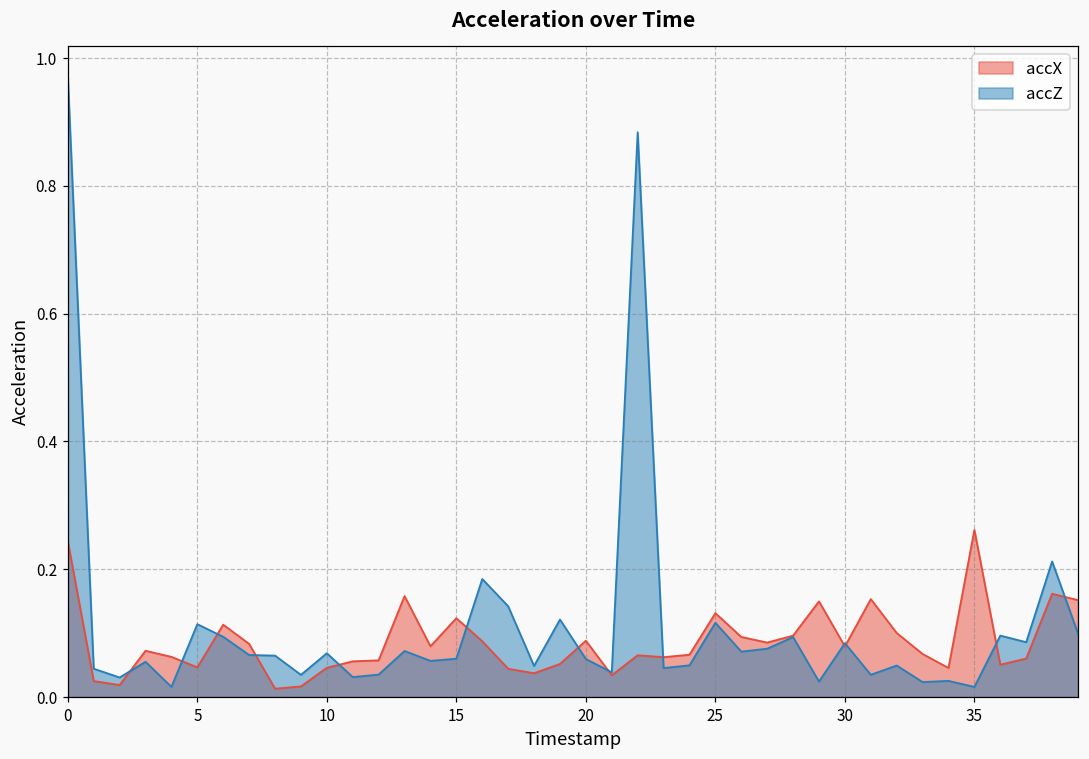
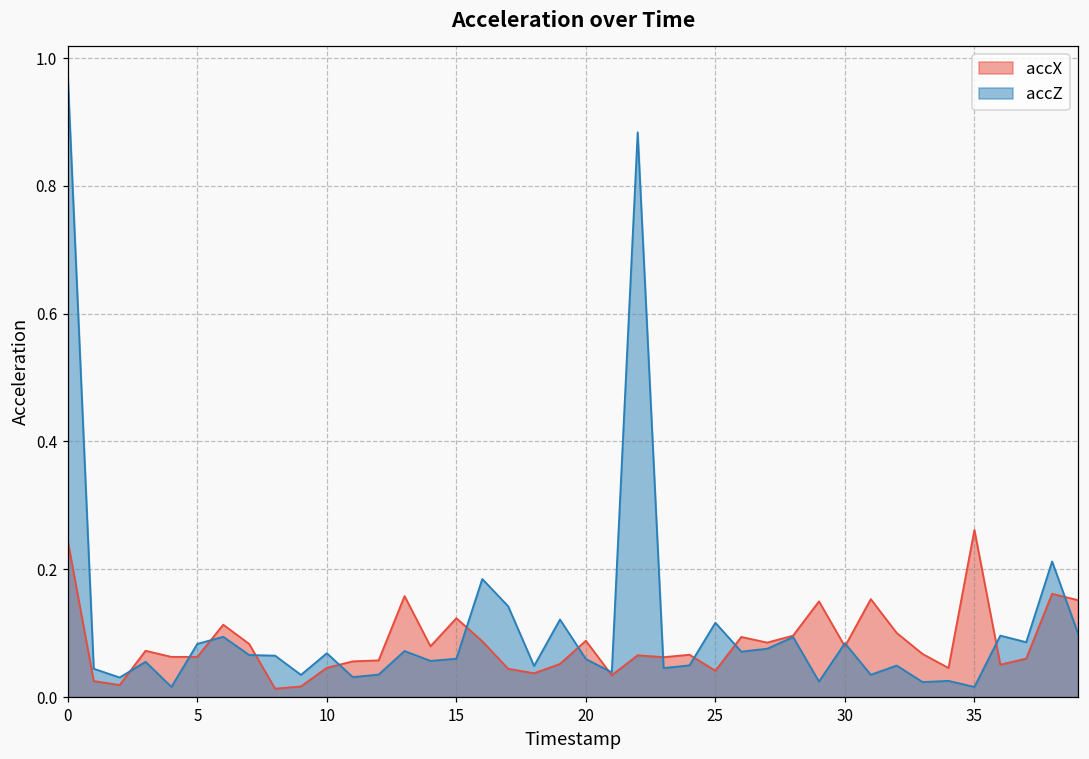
accX, 5: 0.05 -> 0.06
accZ, 5: 0.11 -> 0.08
accX, 25: 0.13 -> 0.04
